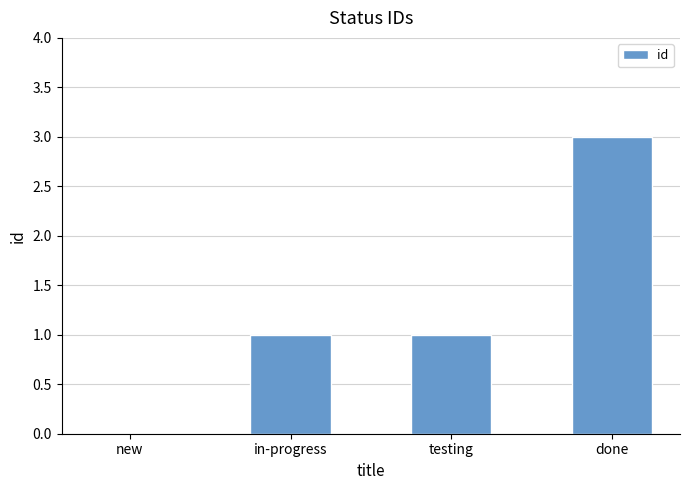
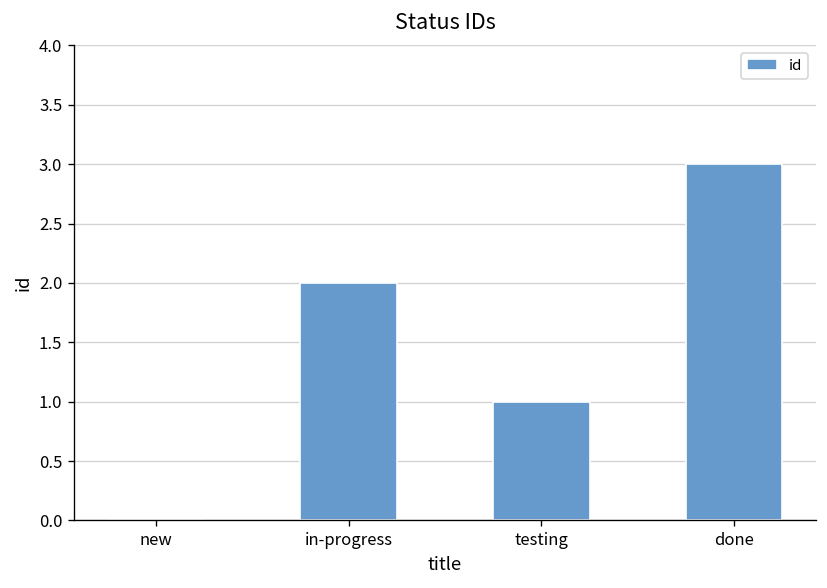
in-progress: 1 -> 2
